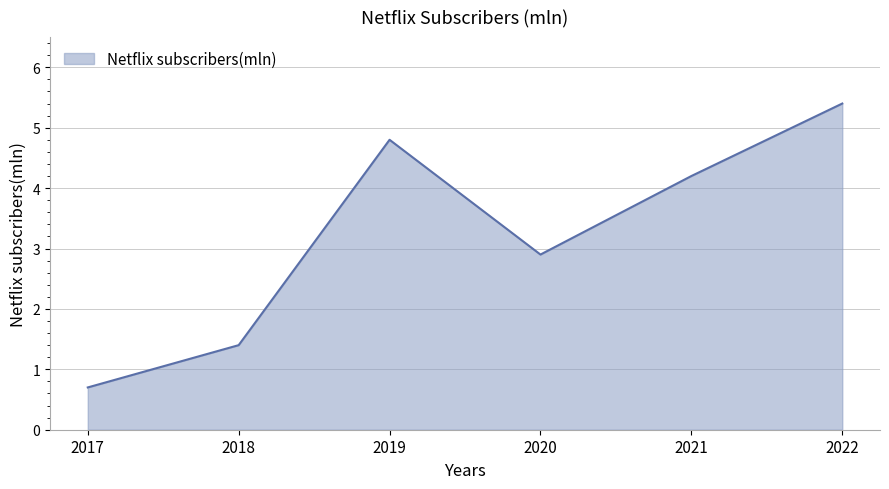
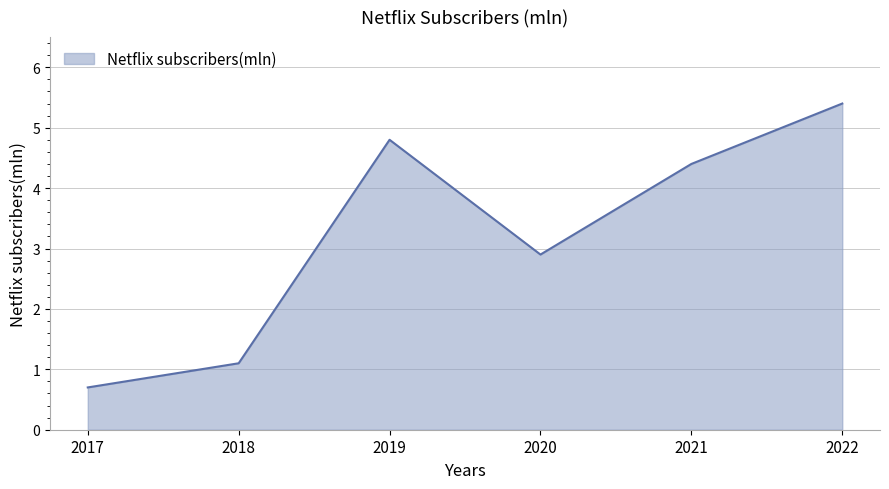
2018: 1.4 -> 1.1
2021: 4.2 -> 4.4
